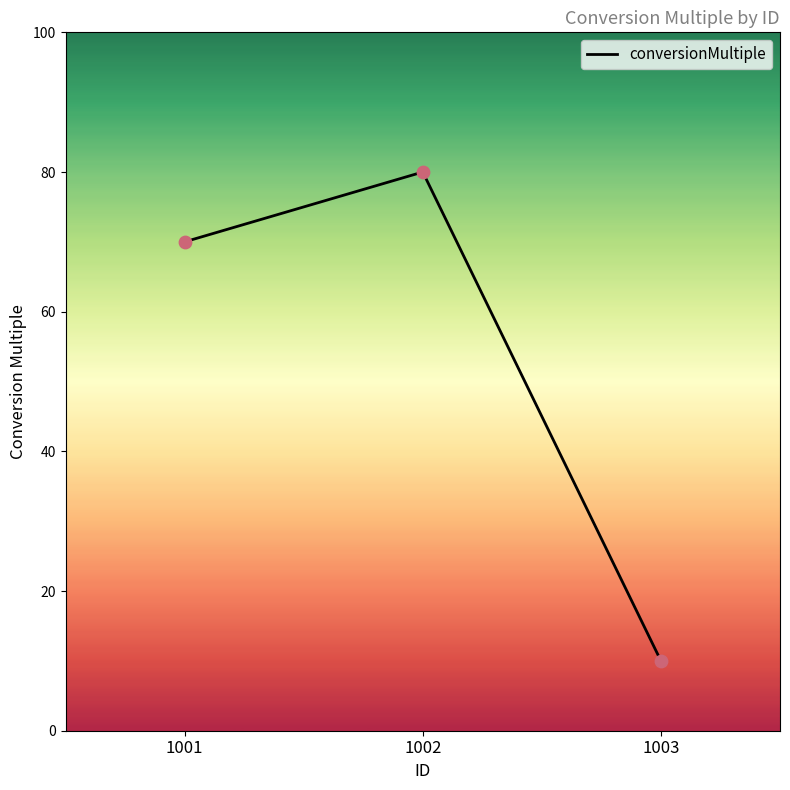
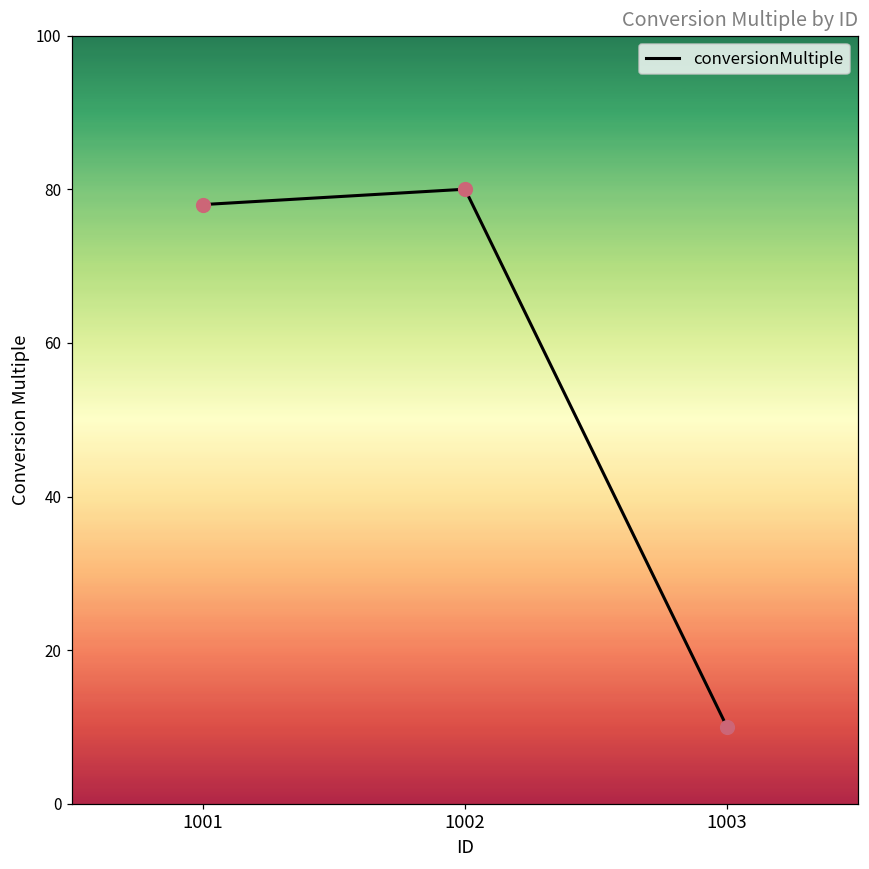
1001: 70 -> 78
